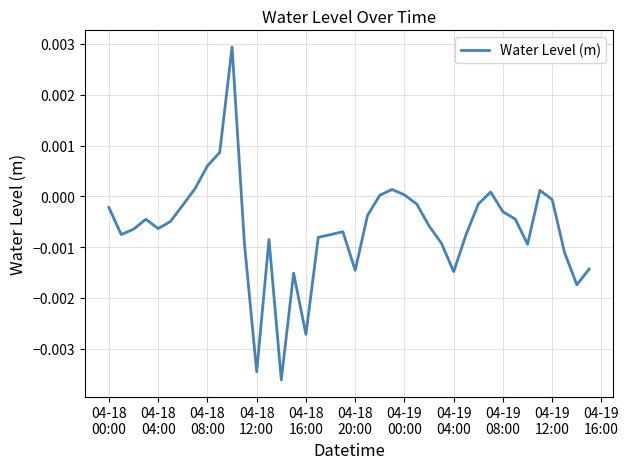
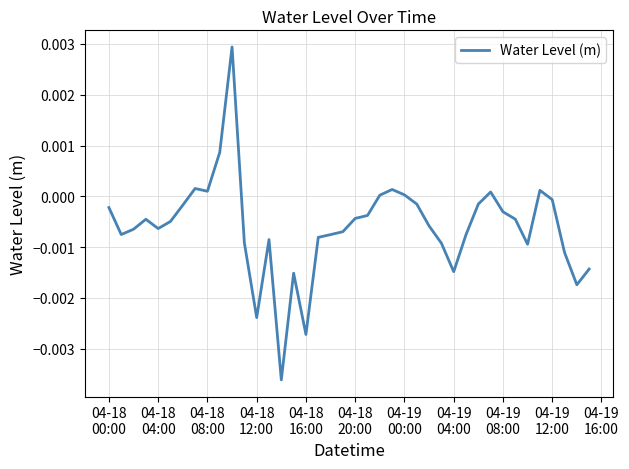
04-18 08:00: 0.0006 -> 0.0001
04-18 12:00: -0.0035 -> -0.0024
04-18 20:00: -0.0015 -> -0.0004
